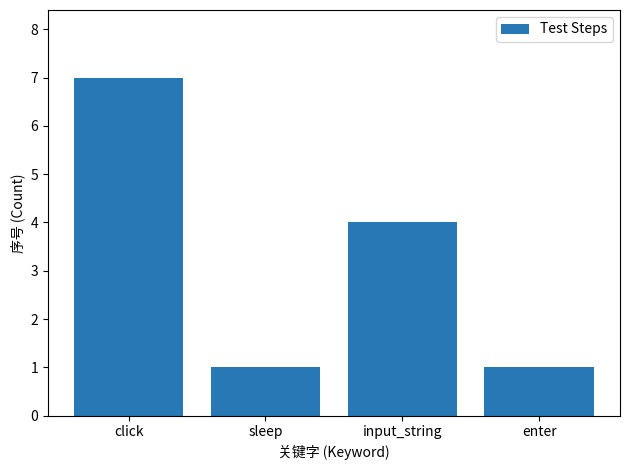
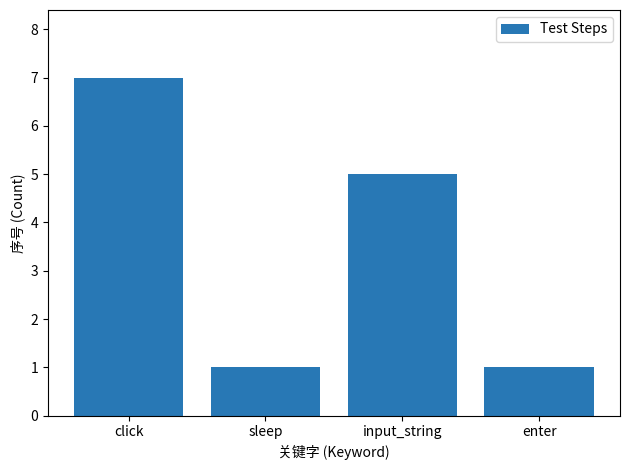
input_string: 4 -> 5
